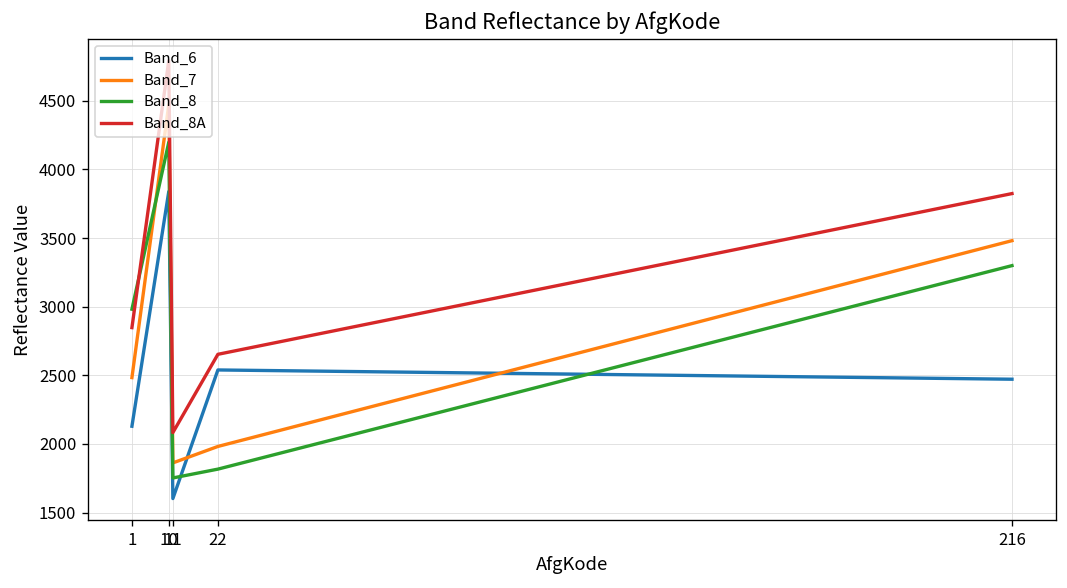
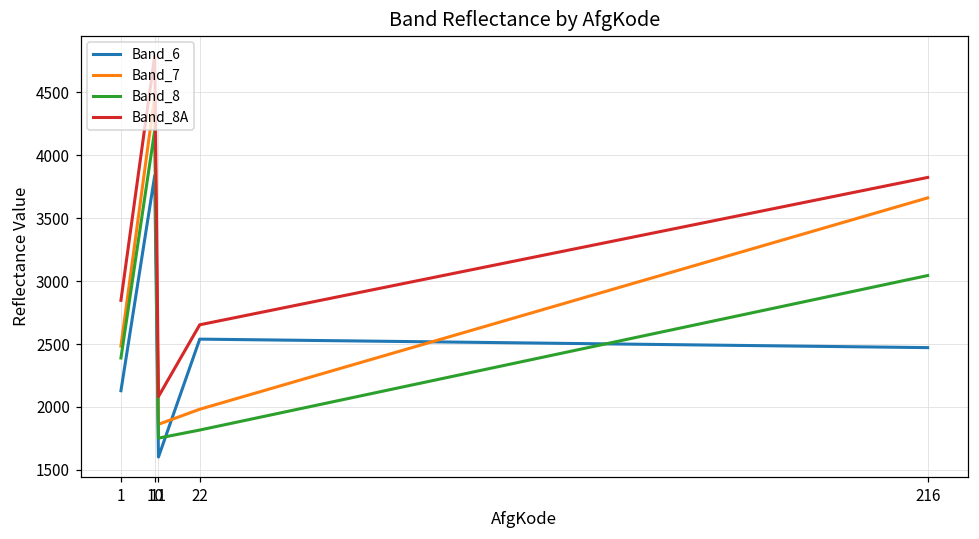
Band_8, 1: 2980 -> 2390
Band_7, 216: 3480 -> 3660
Band_8, 216: 3300 -> 3040
